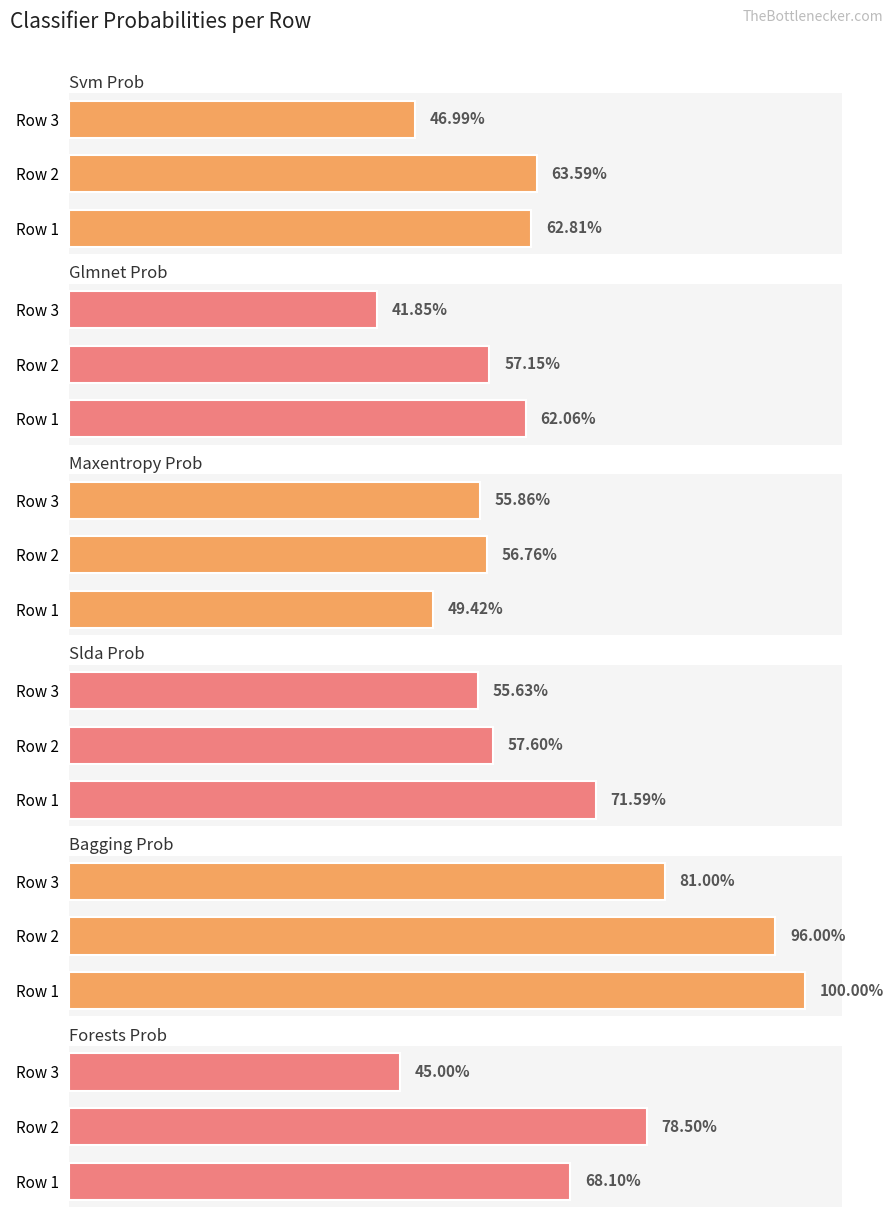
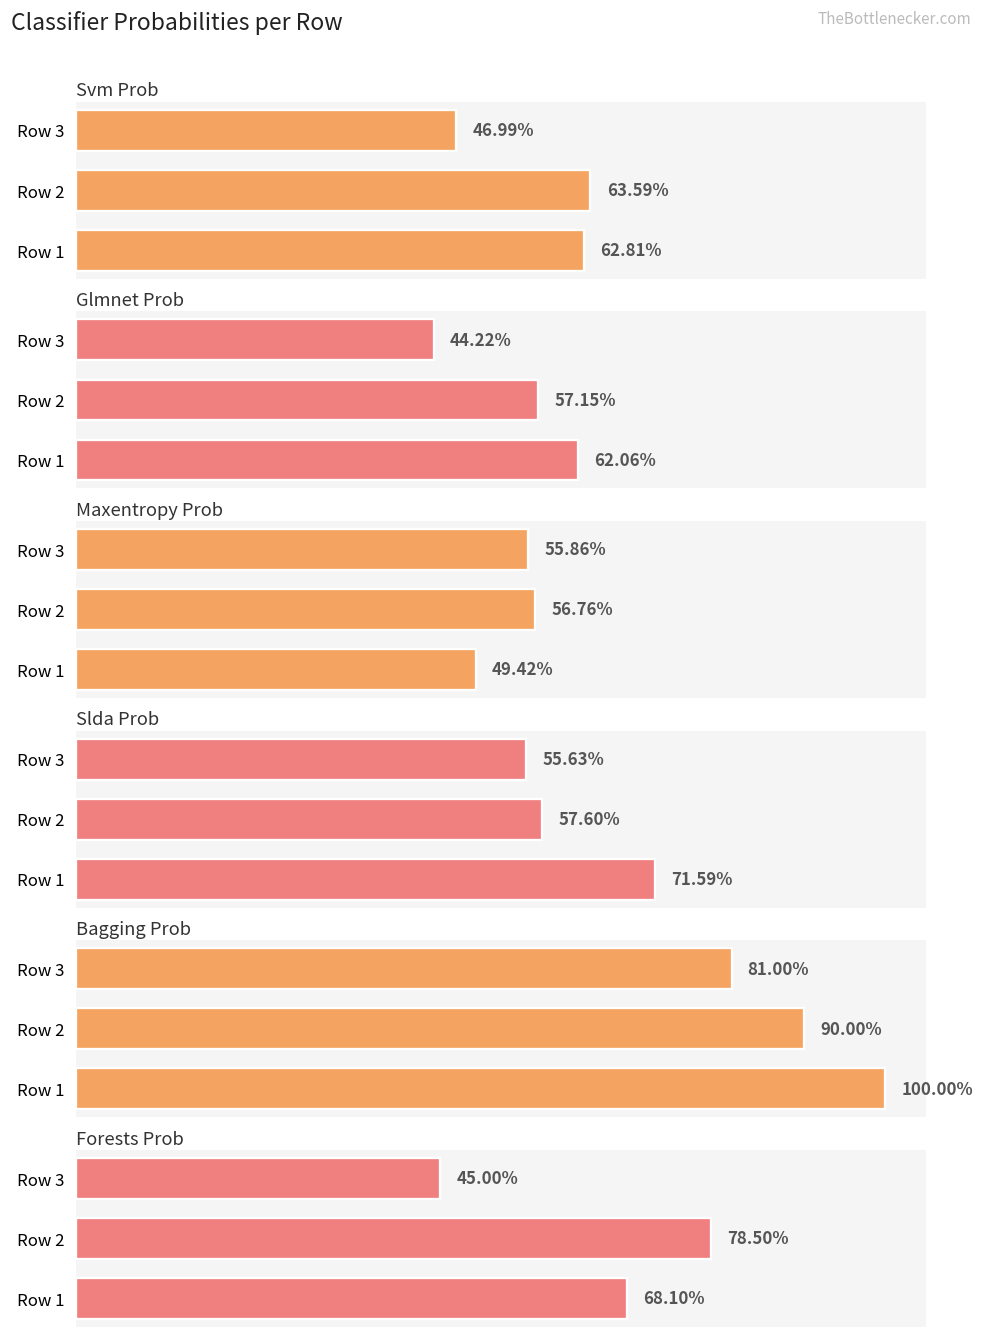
Glmnet Prob, Row 3: 41.85% -> 44.22%
Bagging Prob, Row 2: 96.00% -> 90.00%
